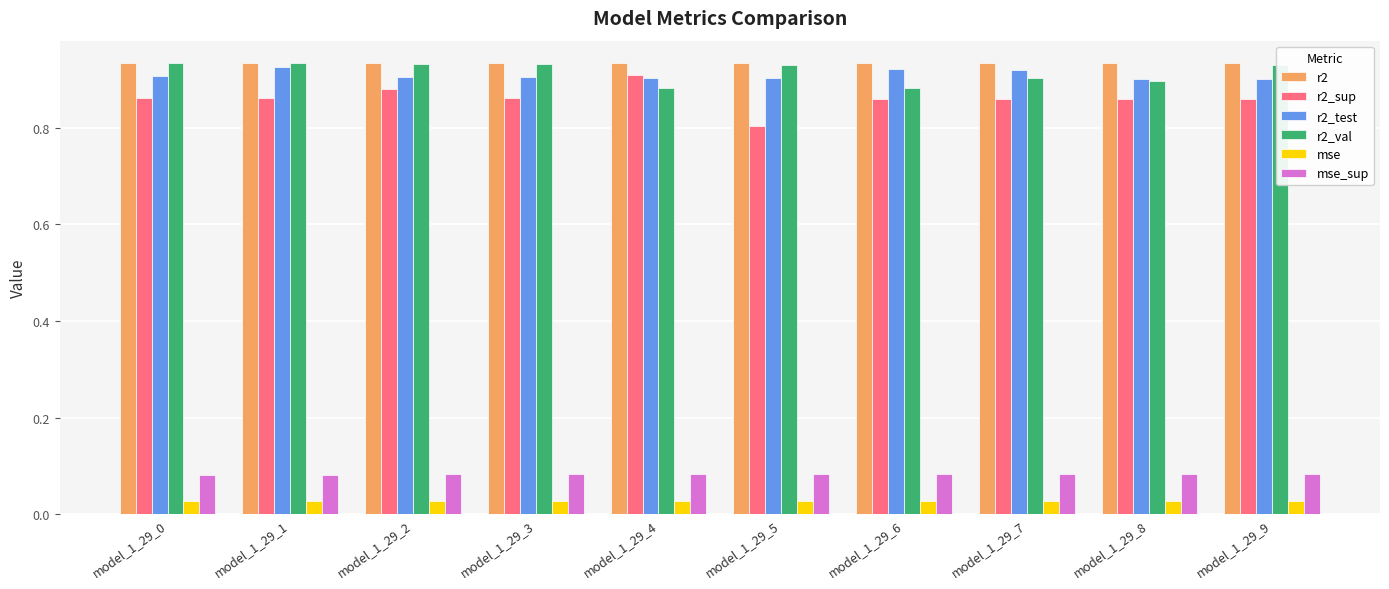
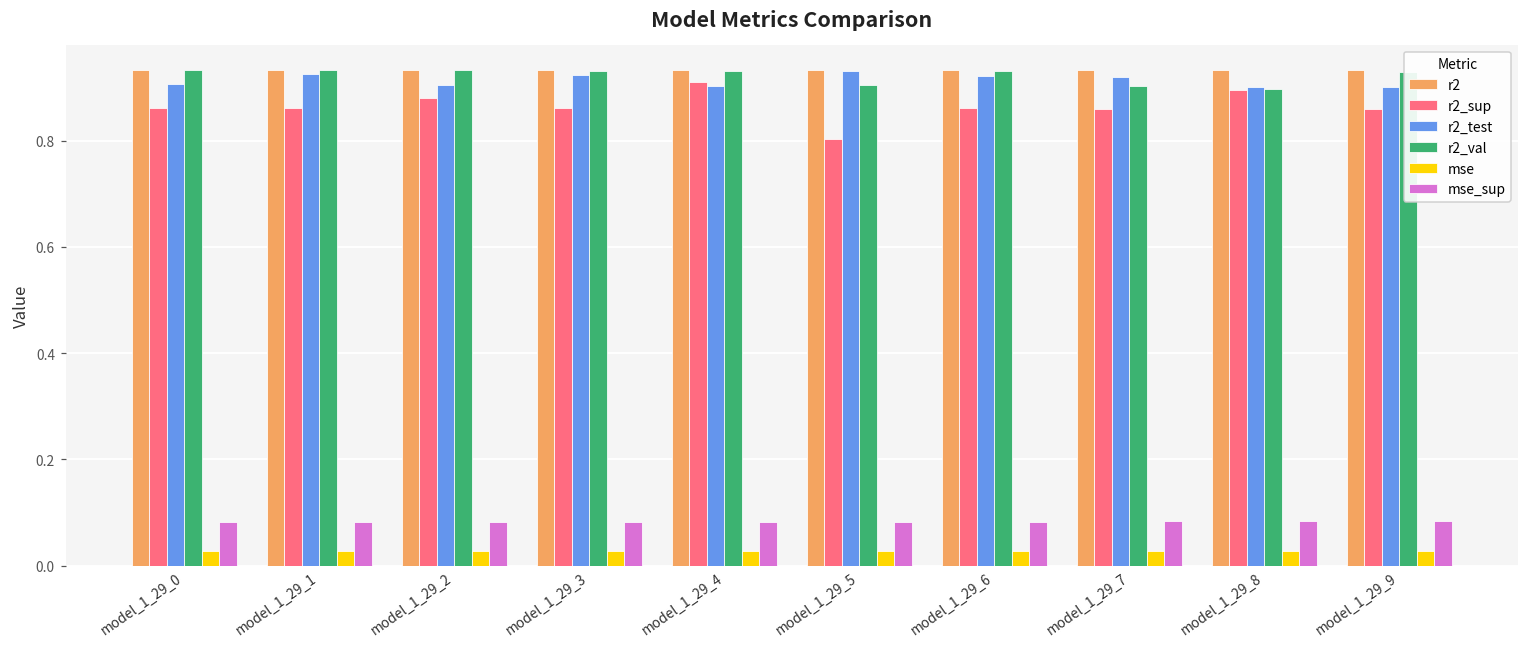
r2_test, model_1_29_3: 0.90 -> 0.92
r2_val, model_1_29_4: 0.88 -> 0.93
r2_test, model_1_29_5: 0.90 -> 0.93
r2_val, model_1_29_5: 0.93 -> 0.90
r2_val, model_1_29_6: 0.88 -> 0.93
r2_sup, model_1_29_8: 0.86 -> 0.89
